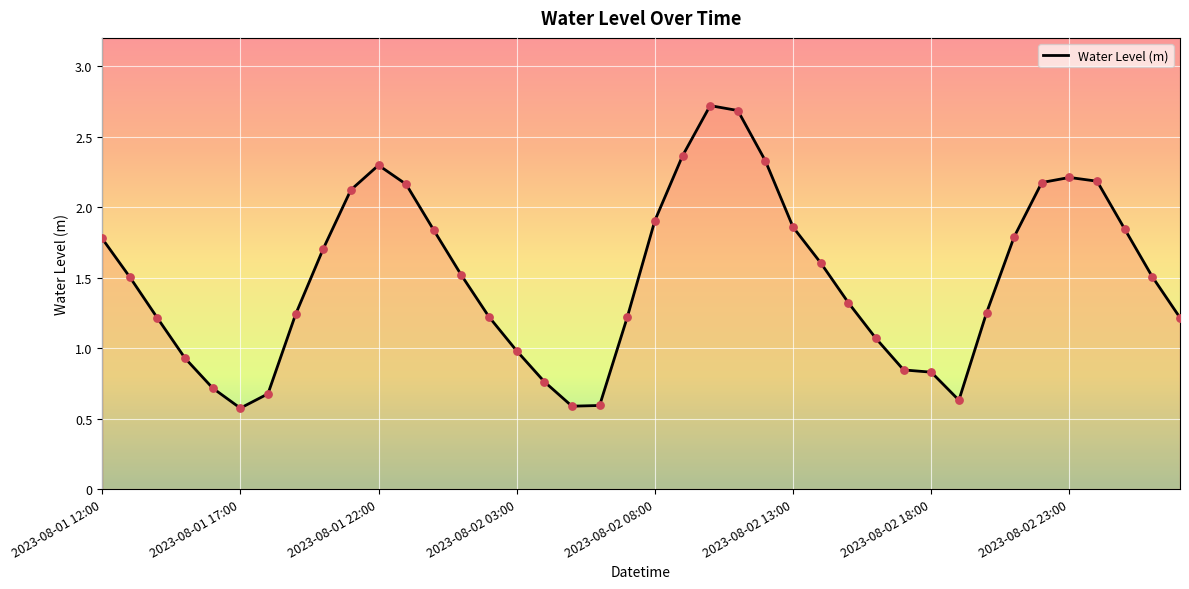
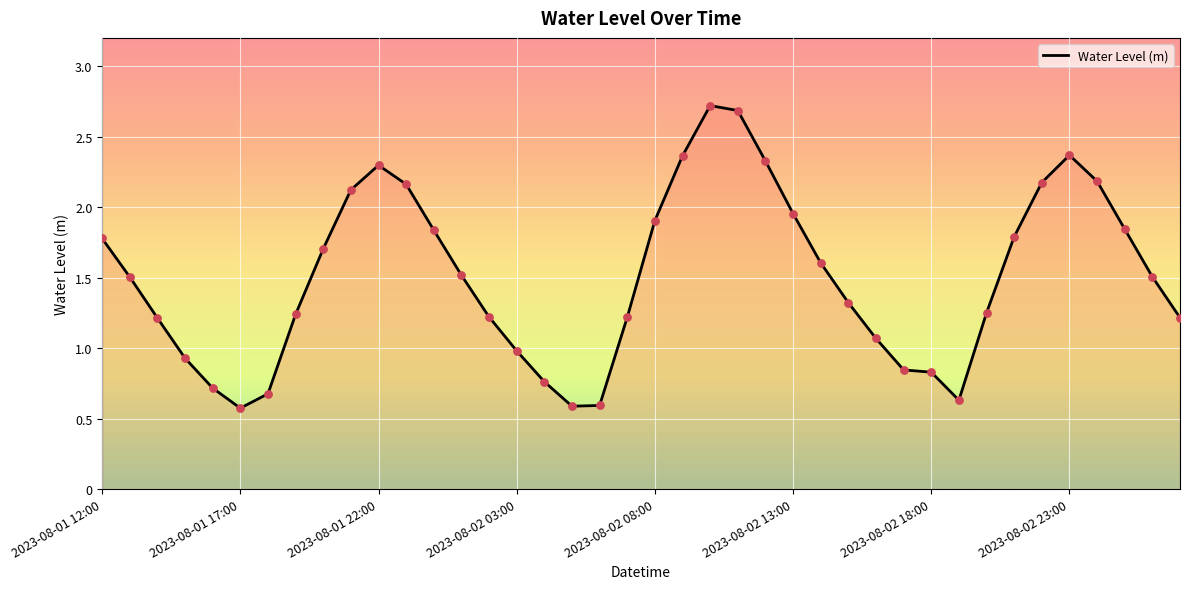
2023-08-02 13:00: 1.86 -> 1.95
2023-08-02 23:00: 2.21 -> 2.37
